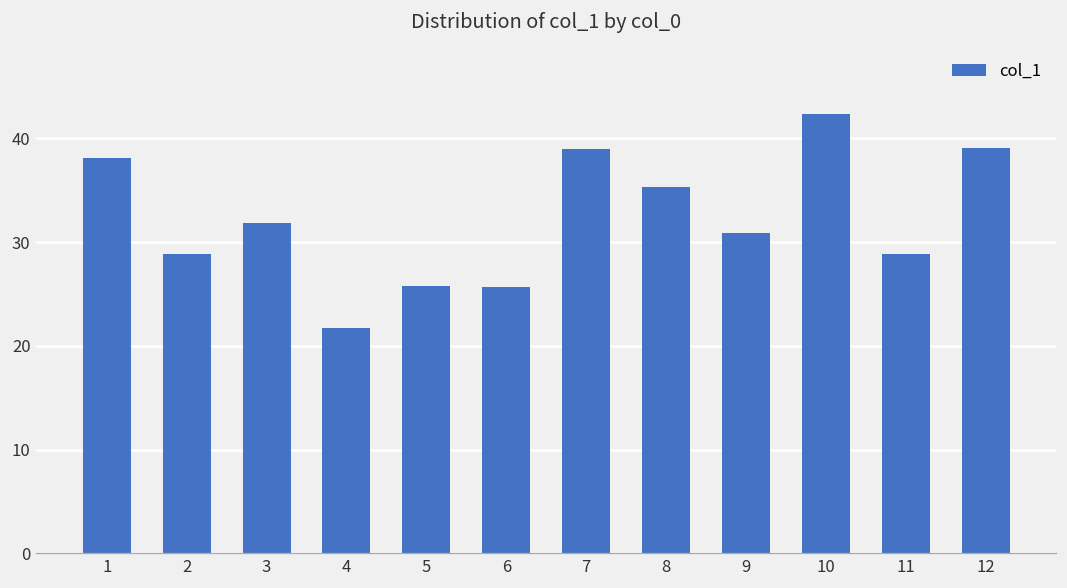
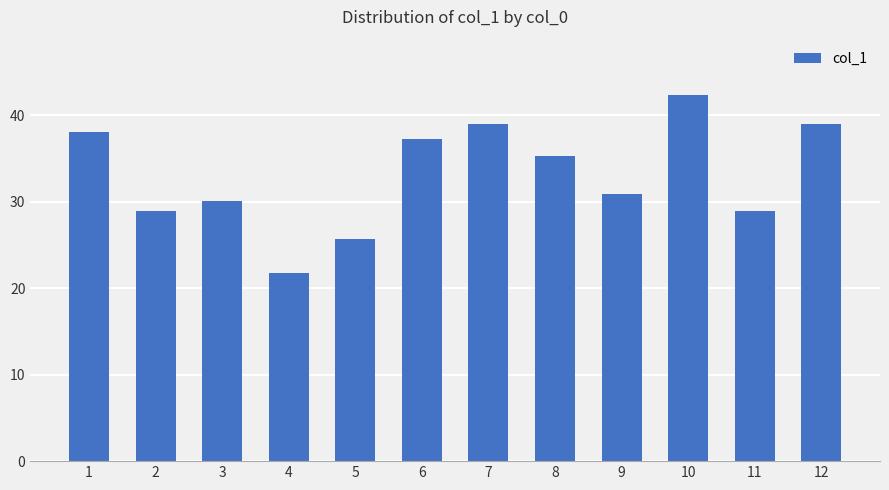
3: 32 -> 30
6: 26 -> 37
